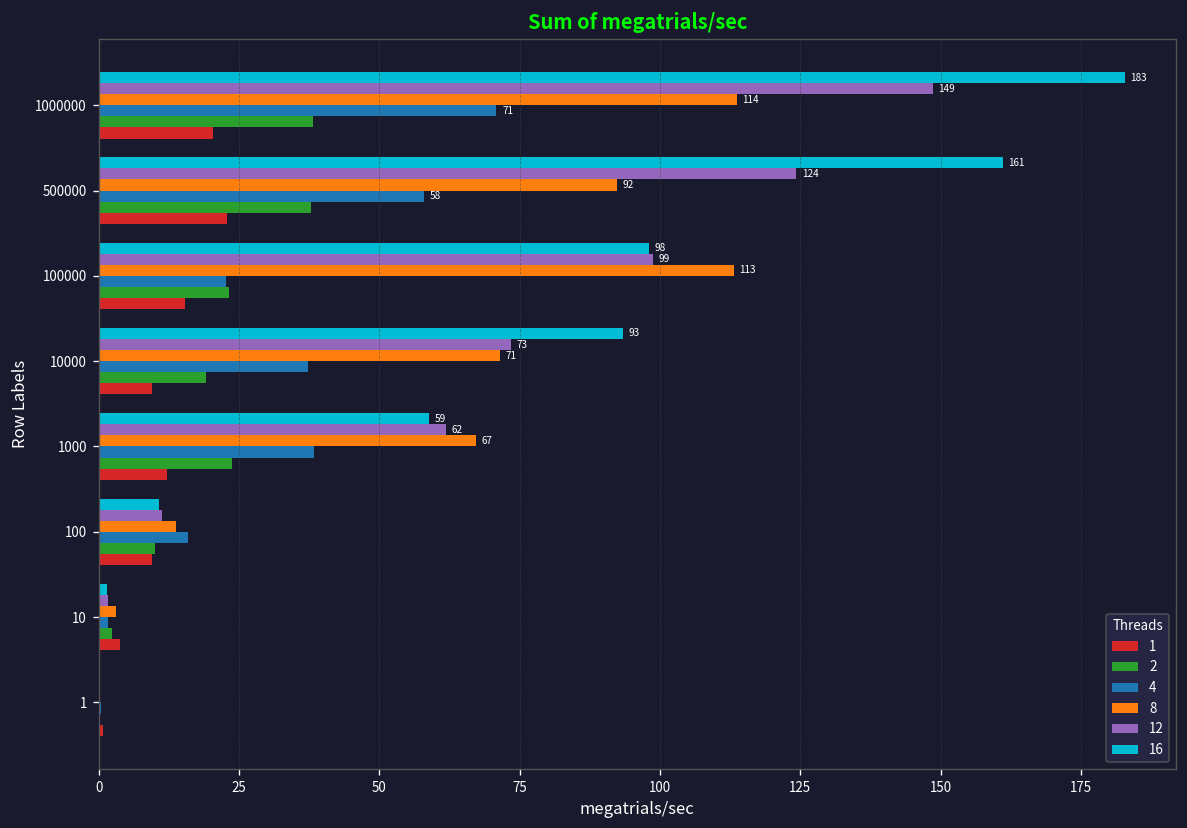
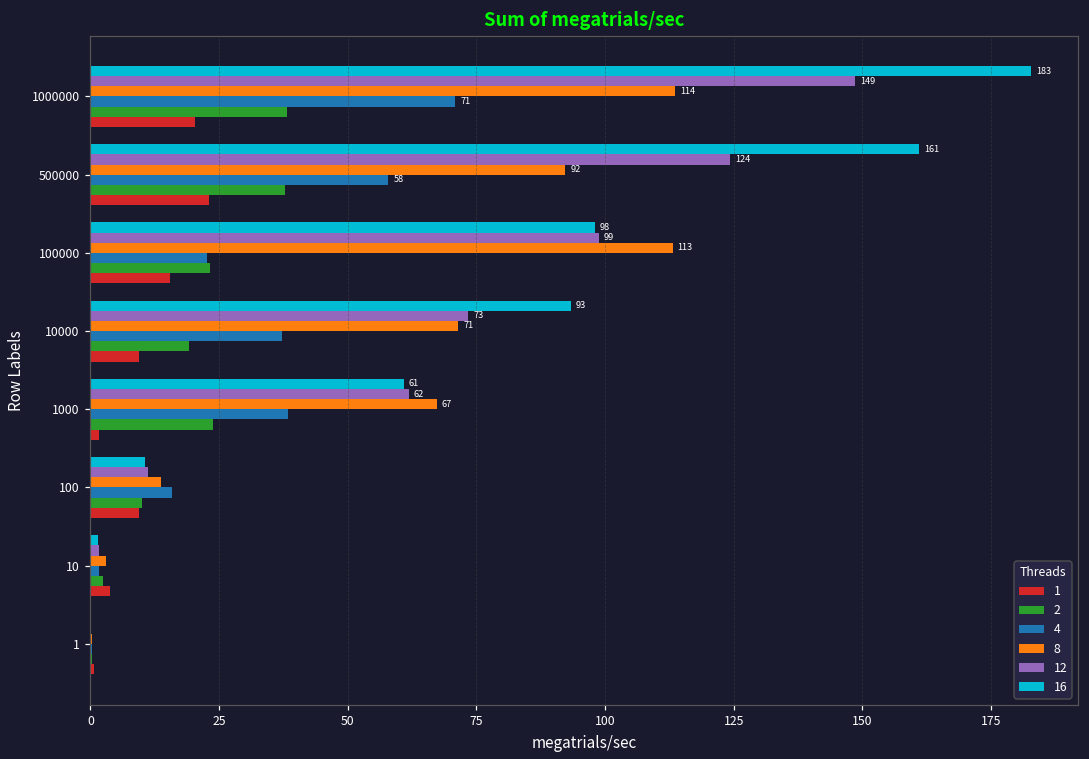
16, 1000: 59 -> 61
1, 1000: 12 -> 2
